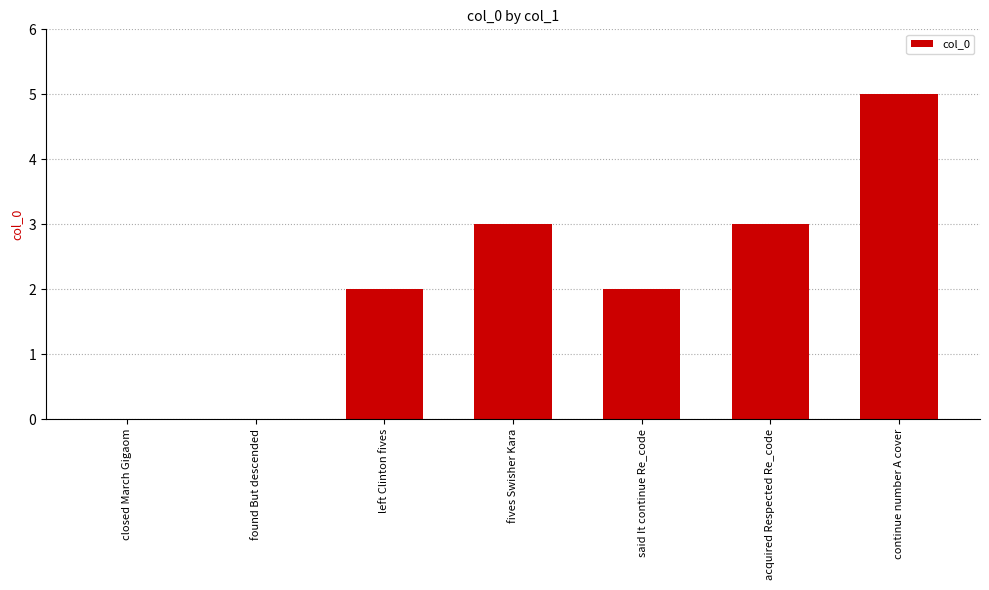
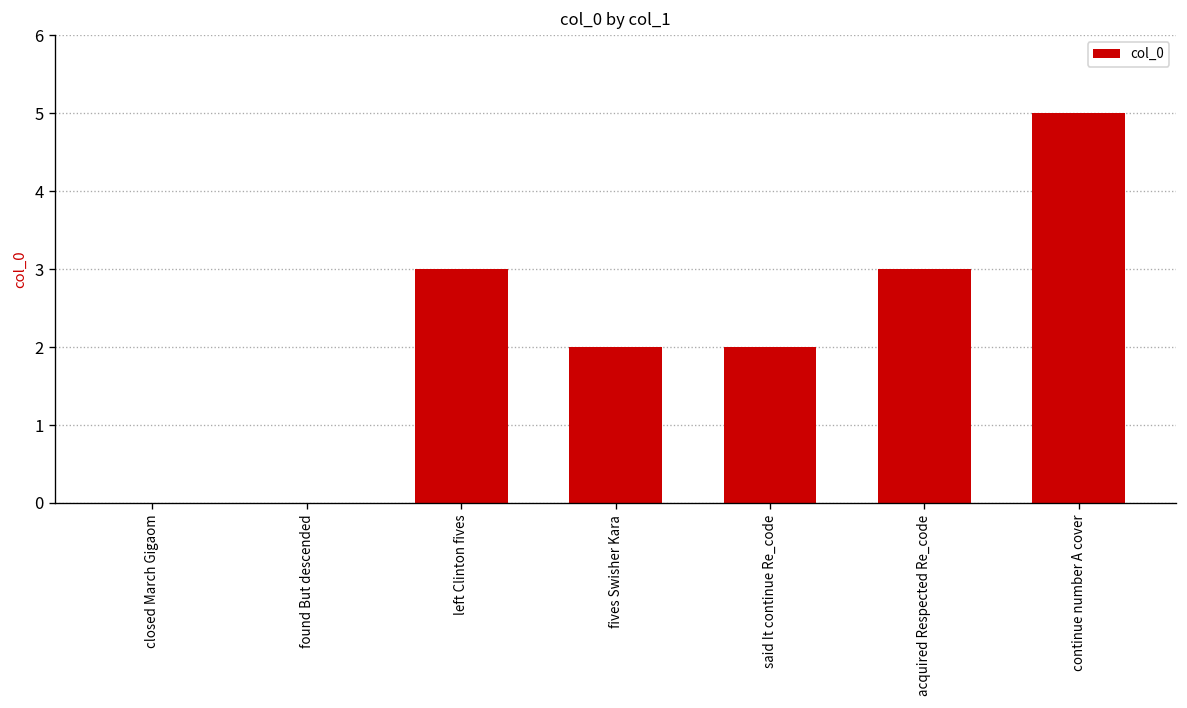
left Clinton fives: 2 -> 3
fives Swisher Kara: 3 -> 2
